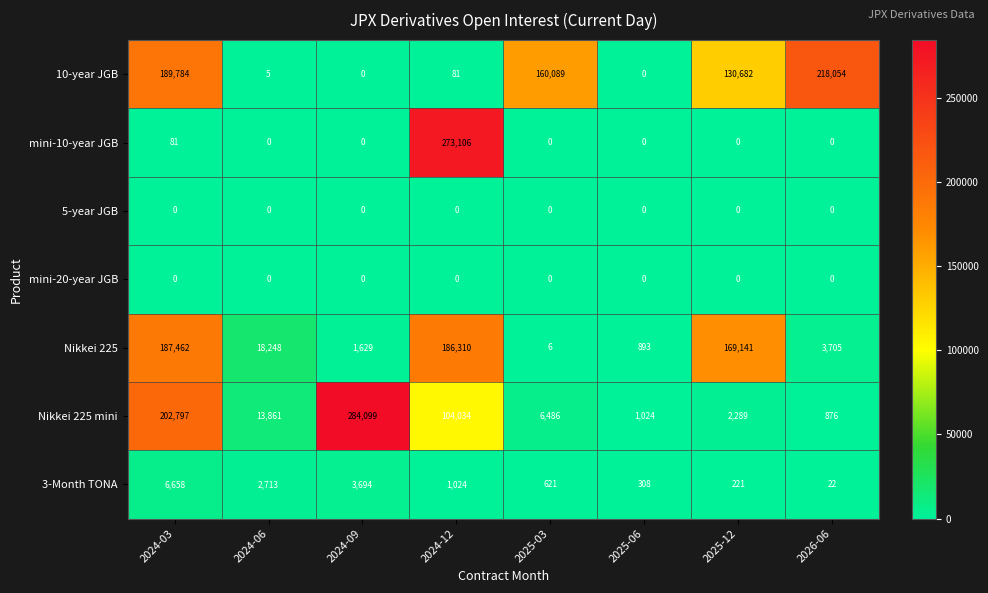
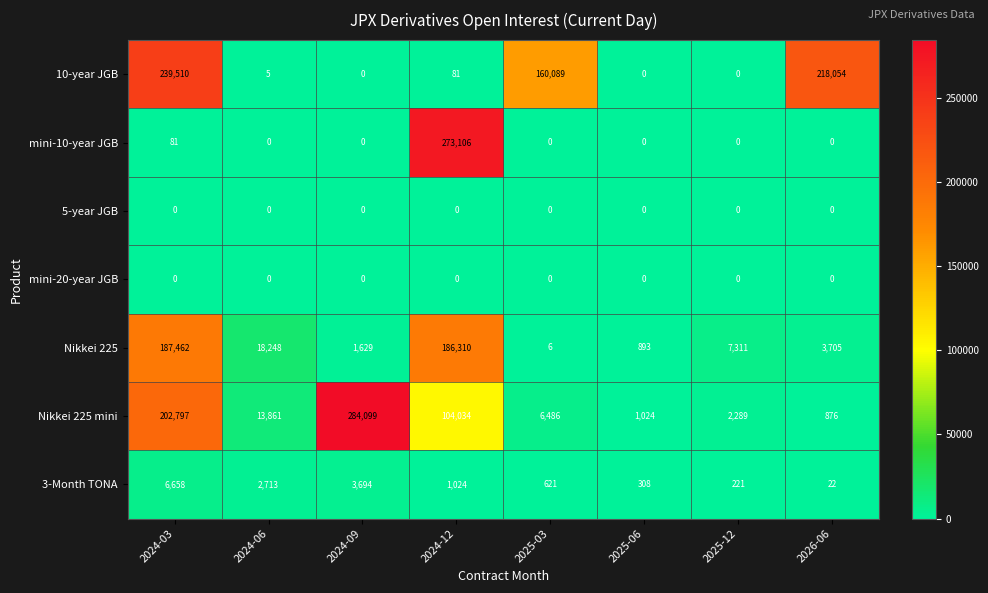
10-year JGB, 2024-03: 189,784 -> 239,510
10-year JGB, 2025-12: 130,682 -> 0
Nikkei 225, 2025-12: 169,141 -> 7,311
